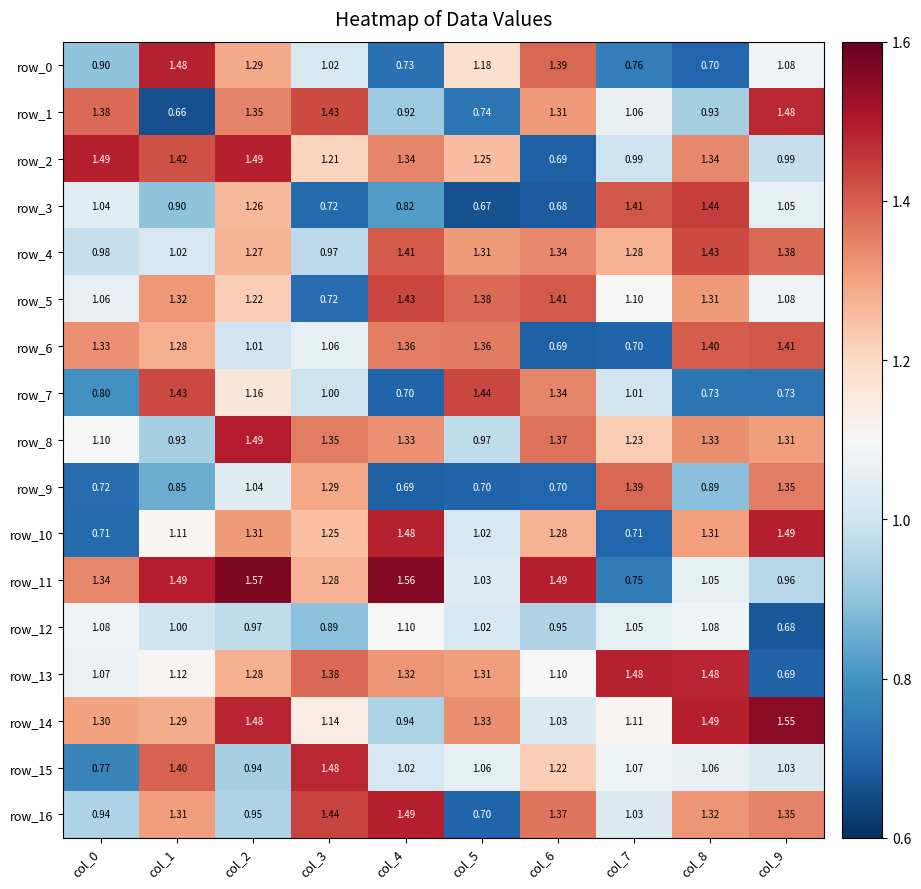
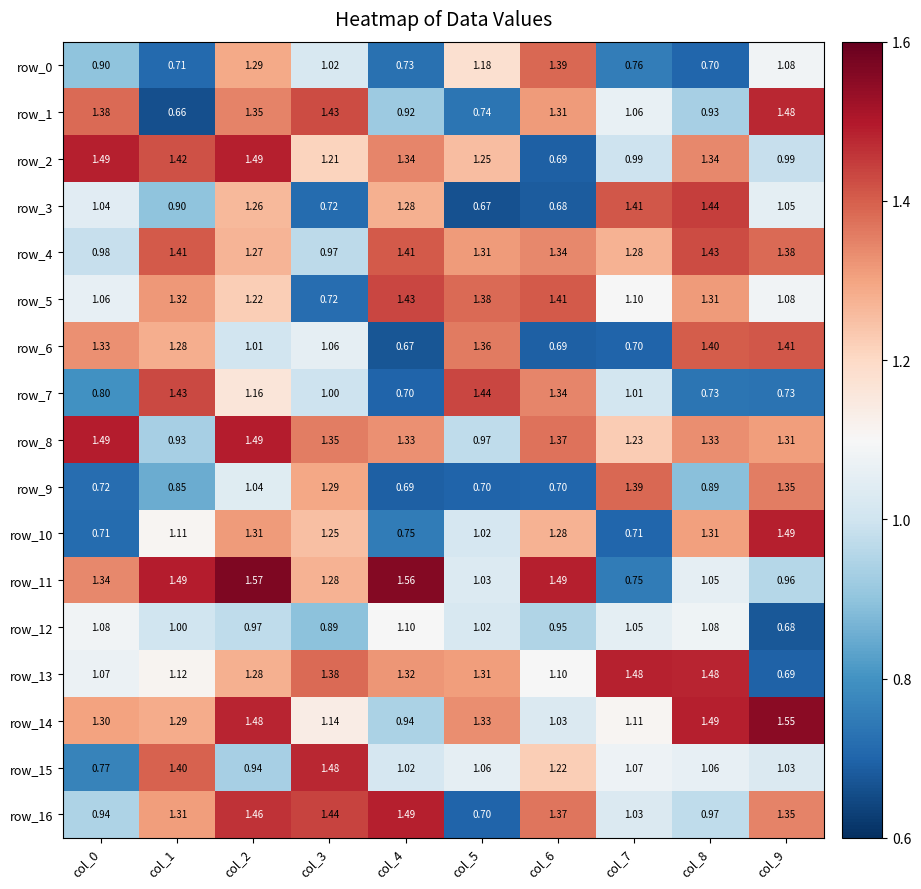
row_0, col_1: 1.48 -> 0.71
row_3, col_4: 0.82 -> 1.28
row_4, col_1: 1.02 -> 1.41
row_6, col_4: 1.36 -> 0.67
row_8, col_0: 1.10 -> 1.49
row_10, col_4: 1.48 -> 0.75
row_16, col_2: 0.95 -> 1.46
row_16, col_8: 1.32 -> 0.97
